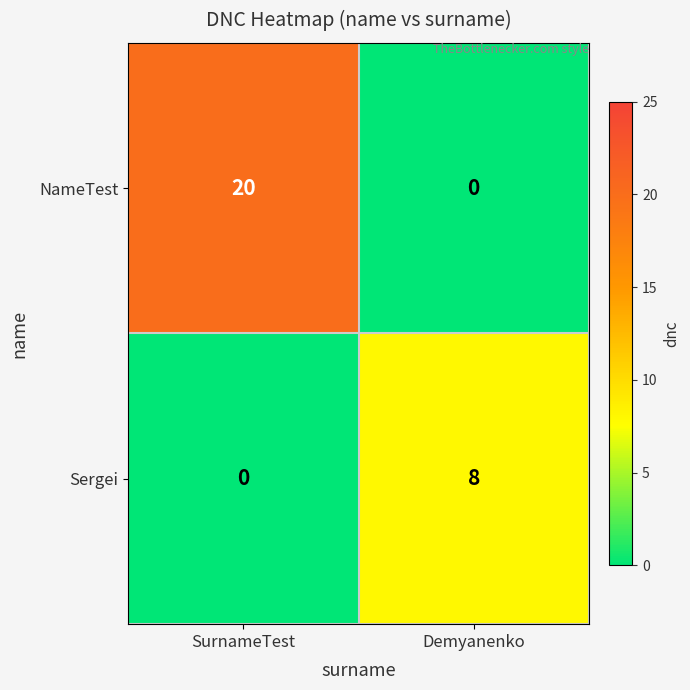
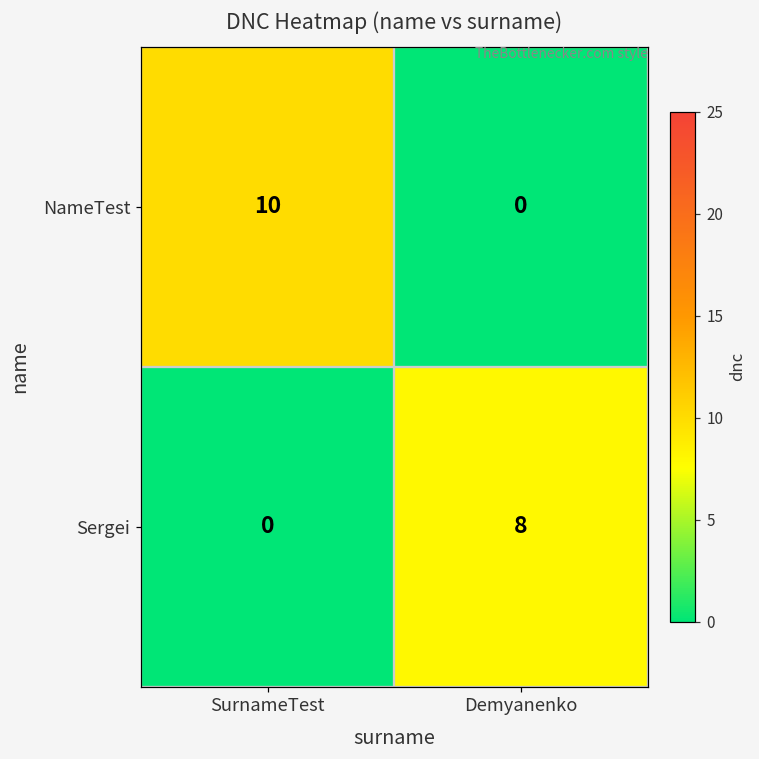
NameTest, SurnameTest: 20 -> 10
